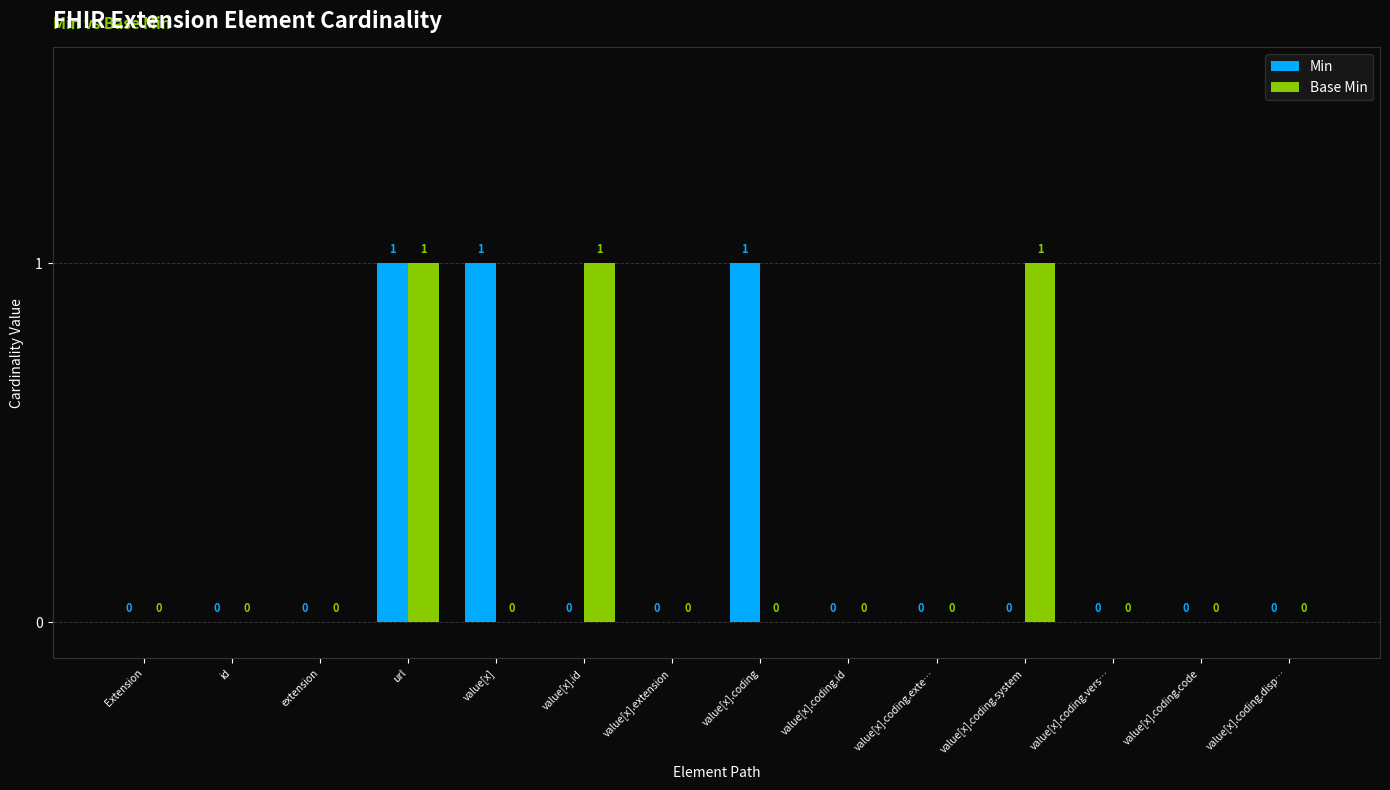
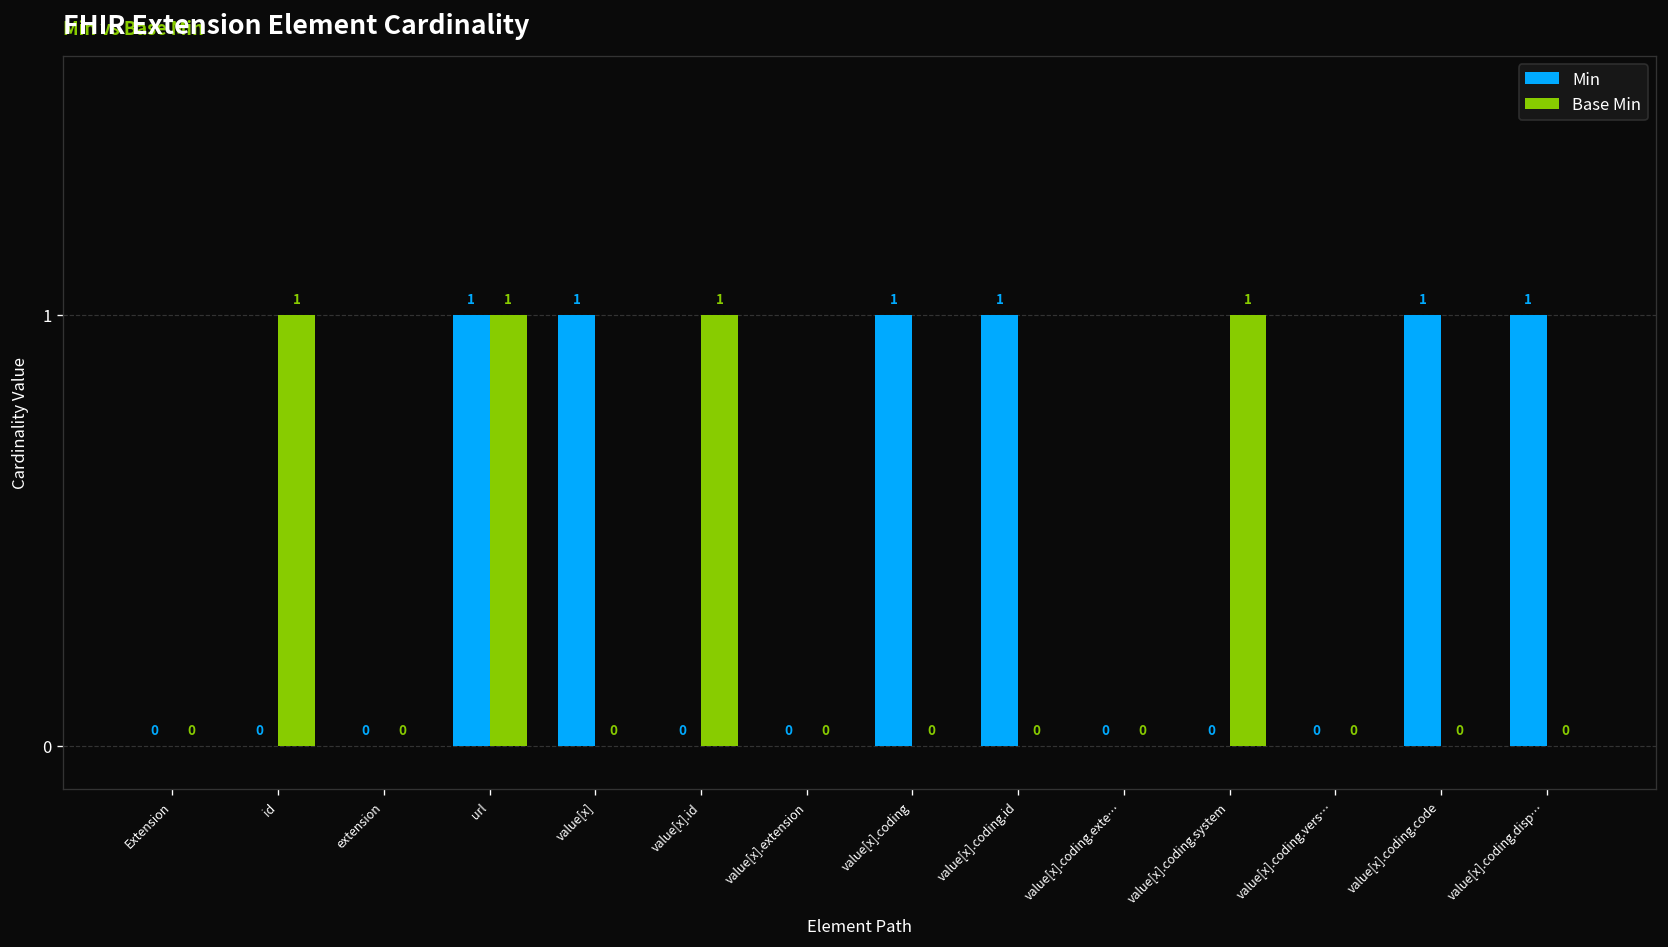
Base Min, id: 0 -> 1
Min, value[x].coding.id: 0 -> 1
Min, value[x].coding.code: 0 -> 1
Min, value[x].coding.disp…: 0 -> 1
